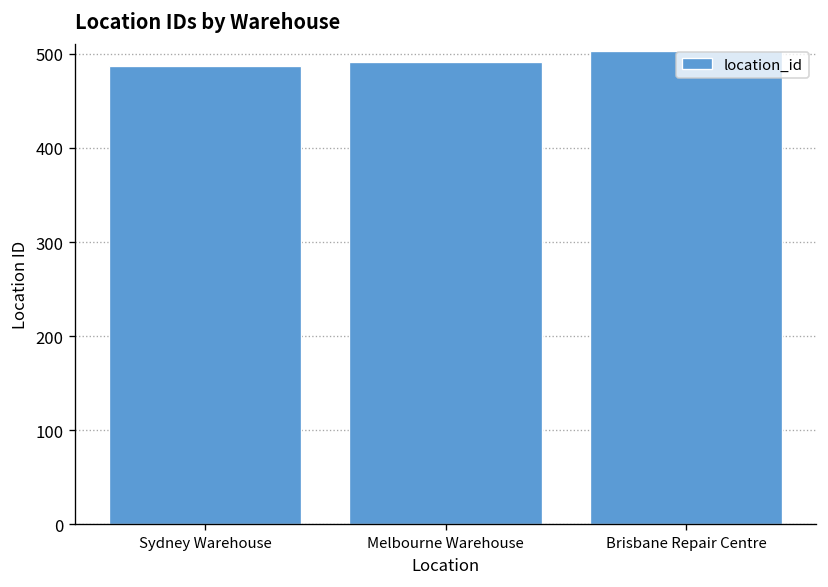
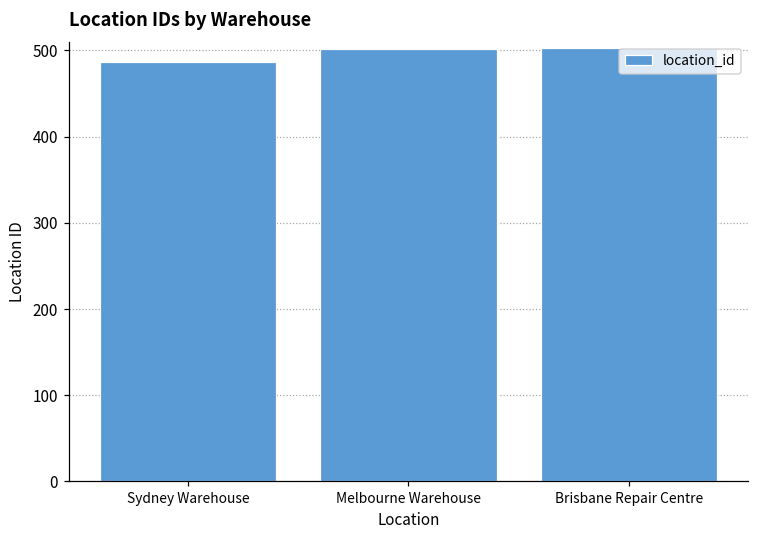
Melbourne Warehouse: 490 -> 500
